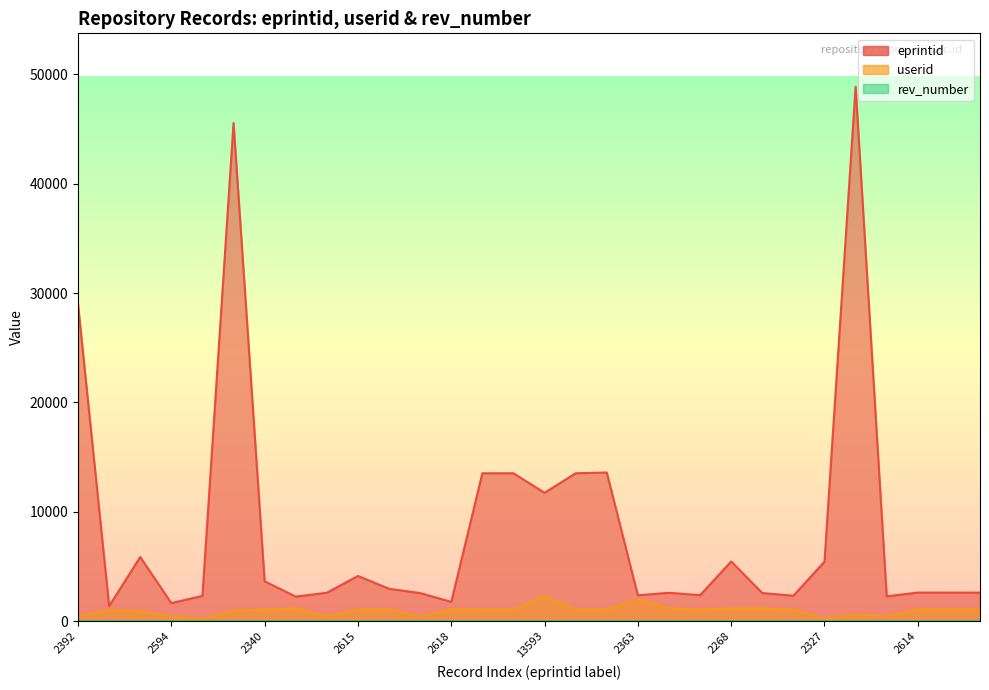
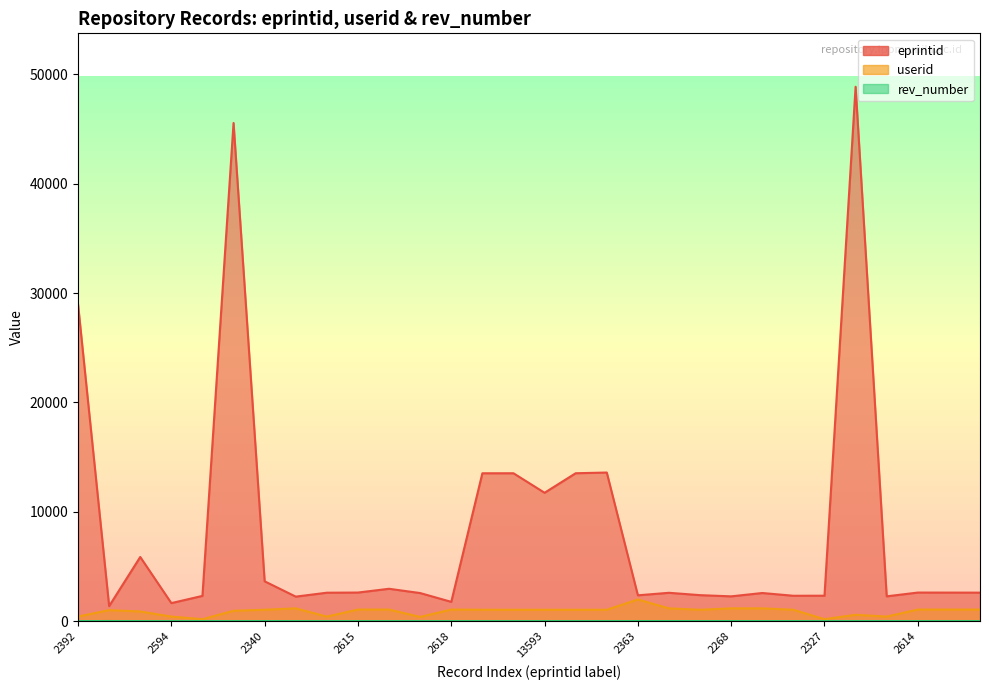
eprintid, 2615: 4100 -> 2600
userid, 13593: 2300 -> 1000
eprintid, 2268: 5500 -> 2300
eprintid, 2327: 5400 -> 2300
